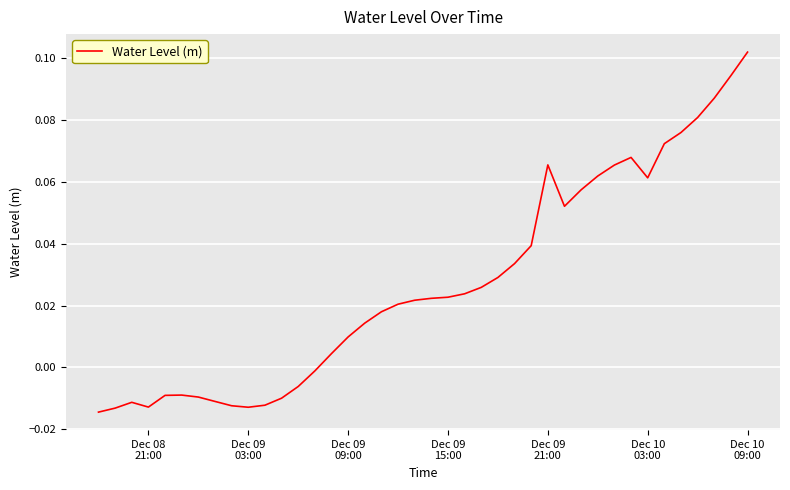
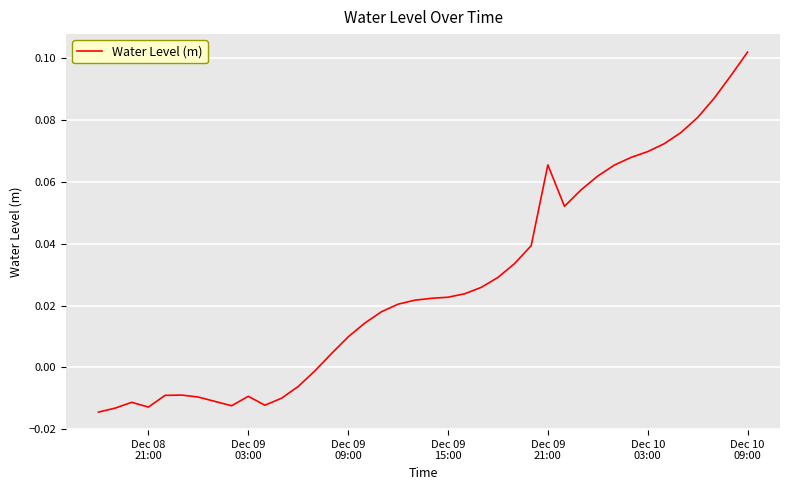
Dec 09 03:00: -0.013 -> -0.009
Dec 10 03:00: 0.061 -> 0.070
